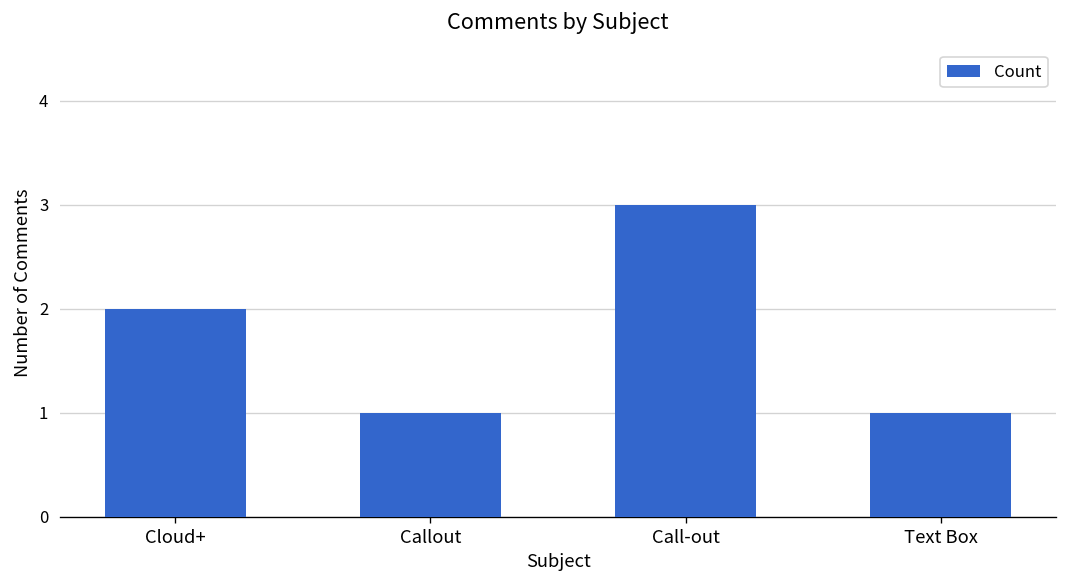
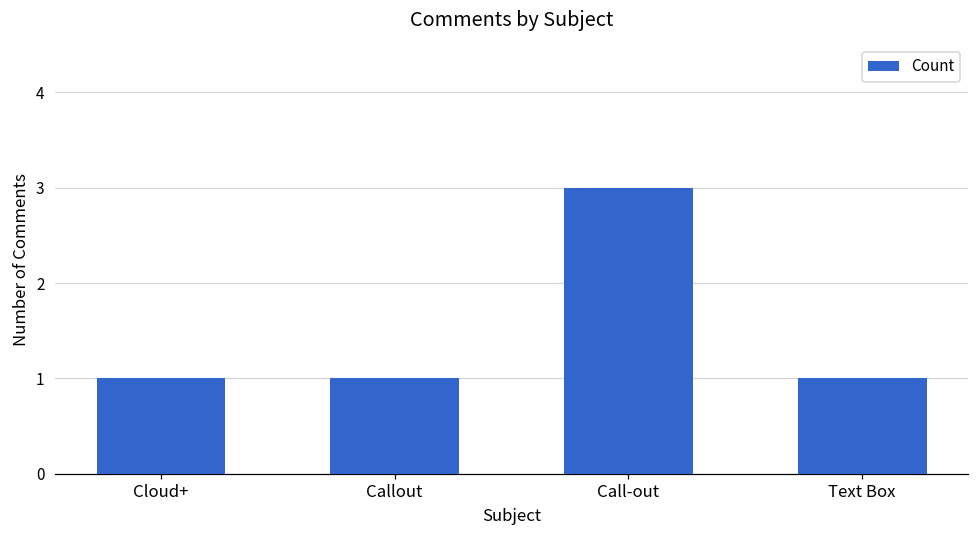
Cloud+: 2 -> 1
